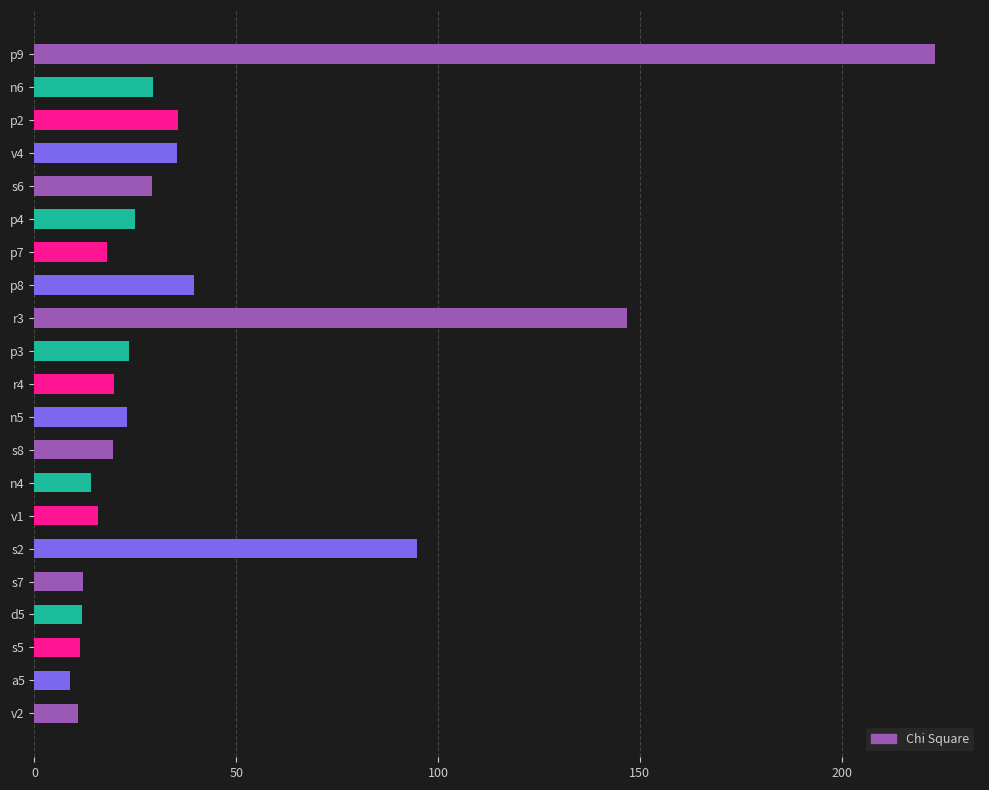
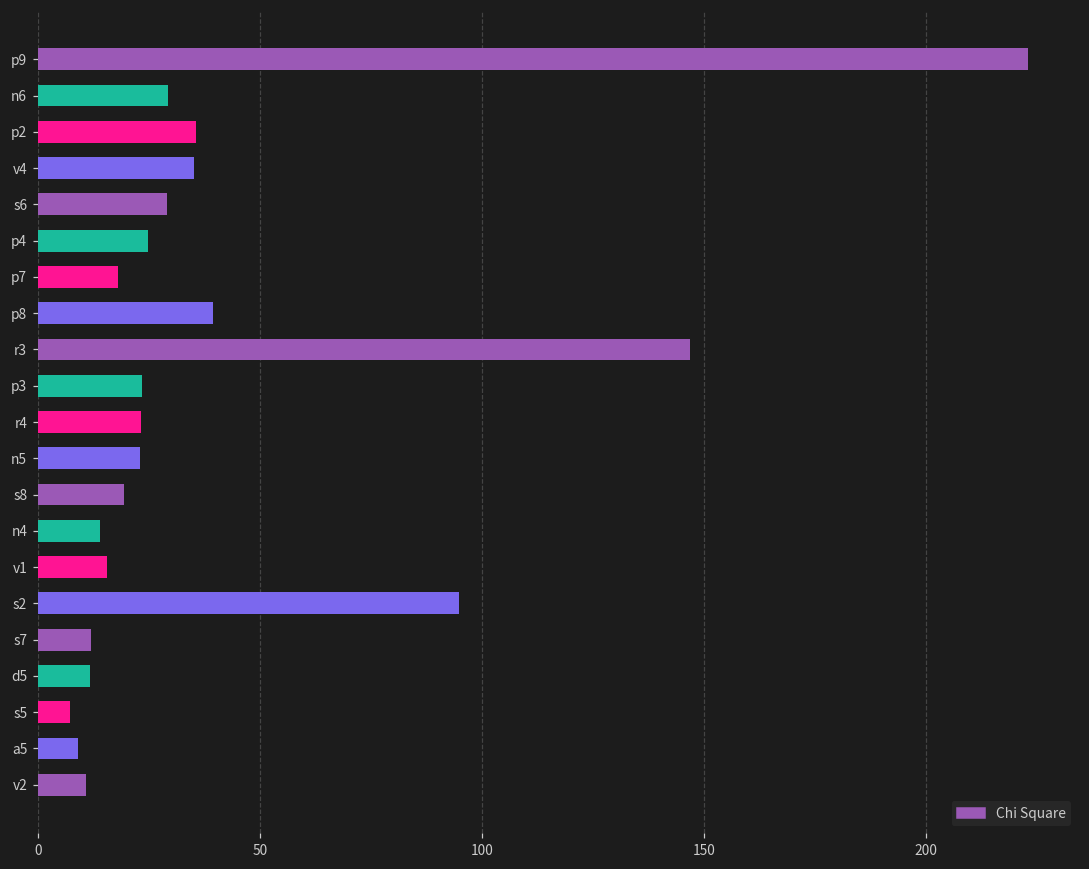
r4: 20 -> 23
s5: 11 -> 7
